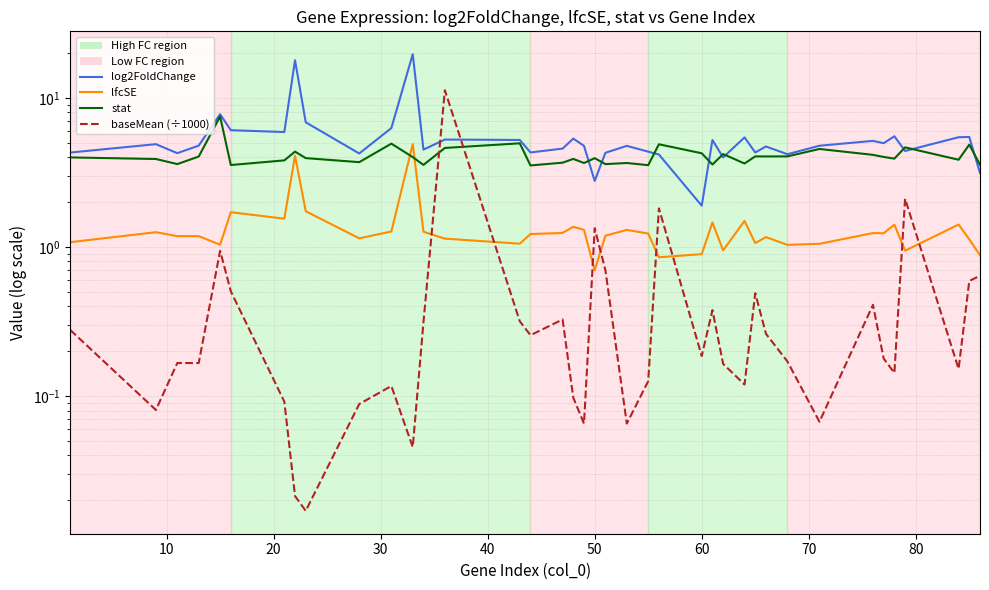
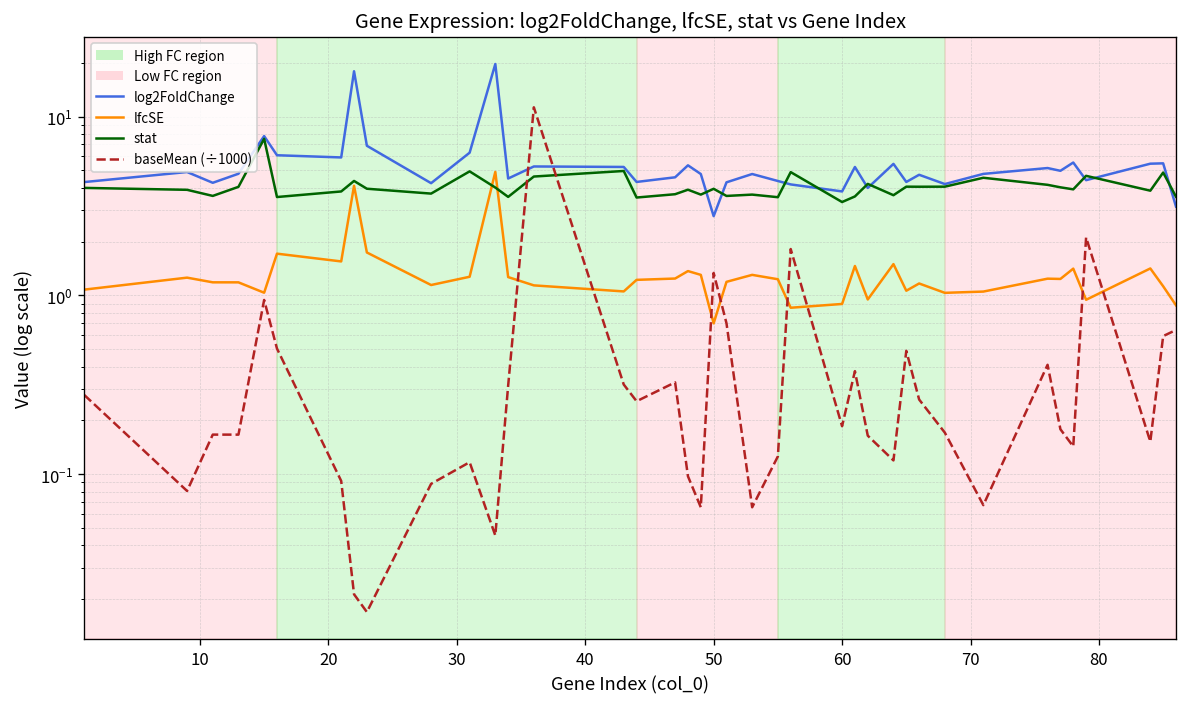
log2FoldChange, 60: 1.9 -> 3.8
stat, 60: 4.3 -> 3.3
